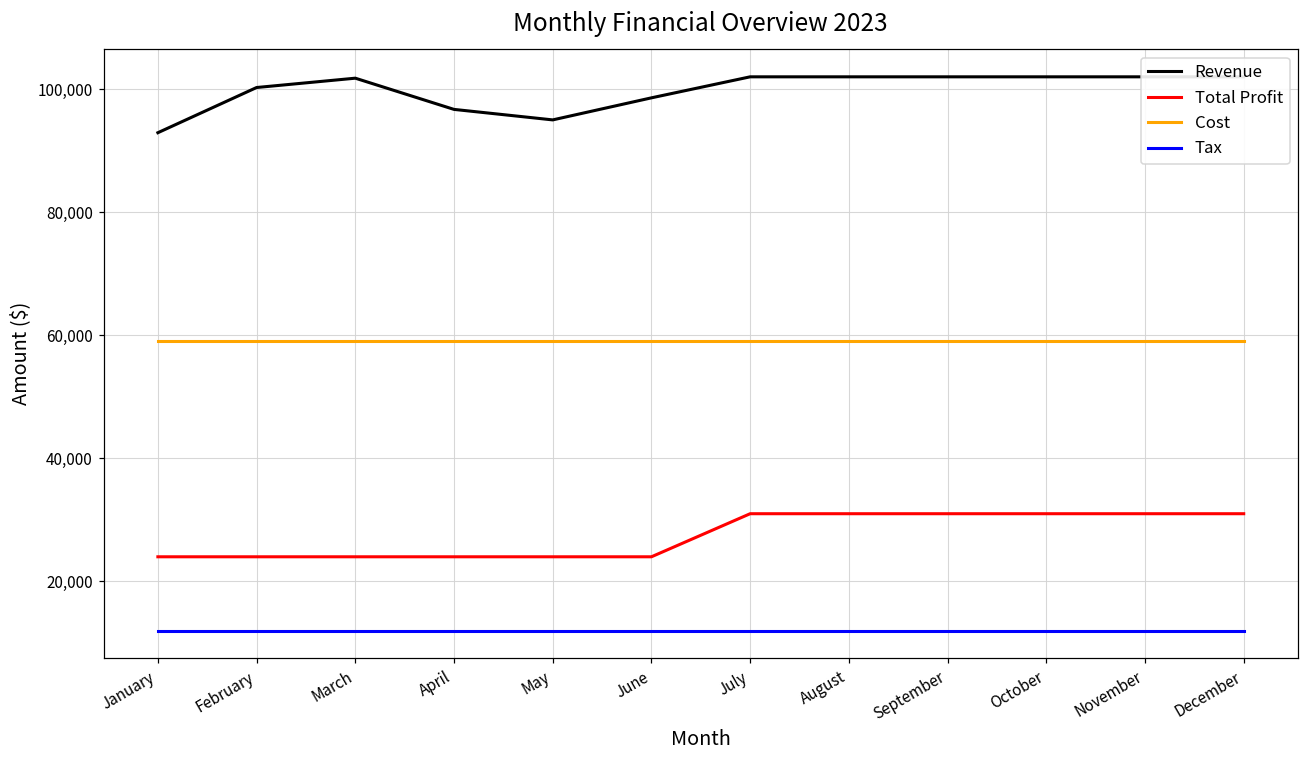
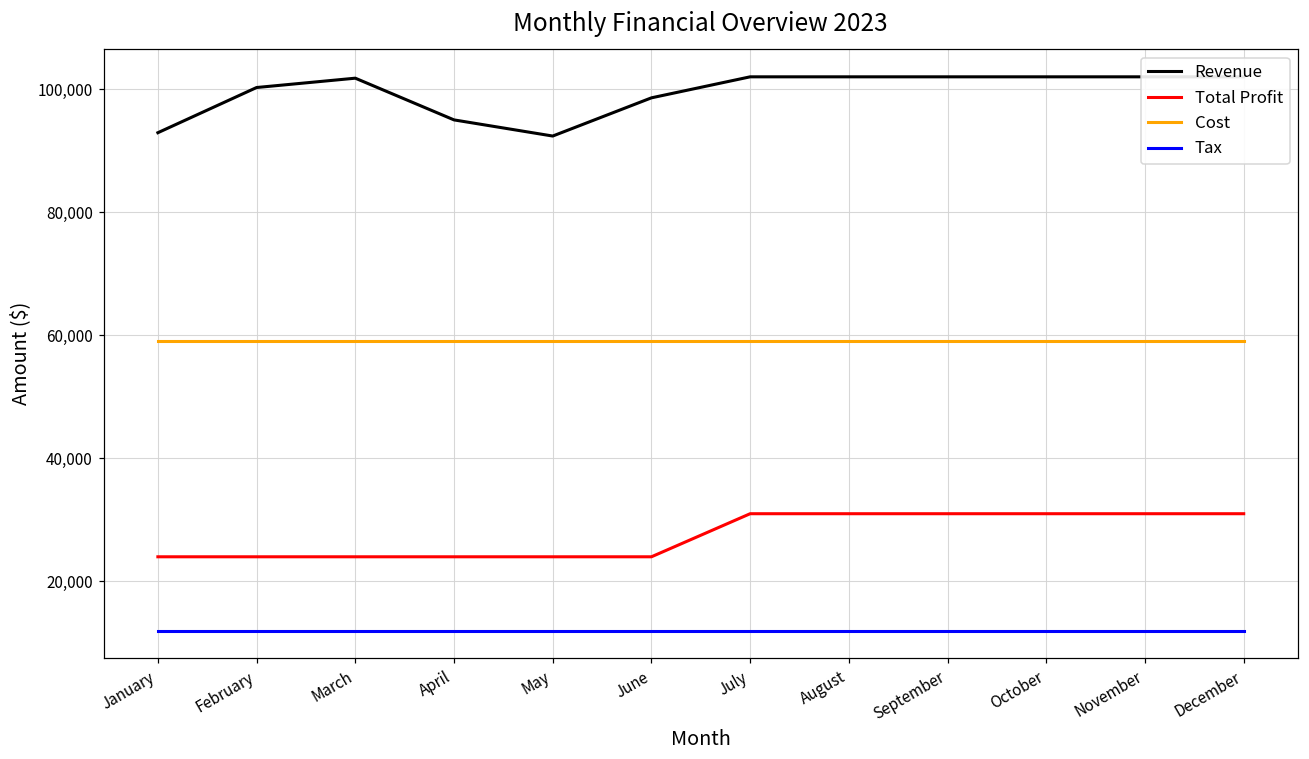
Revenue, April: 97,000 -> 95,000
Revenue, May: 95,000 -> 92,000
